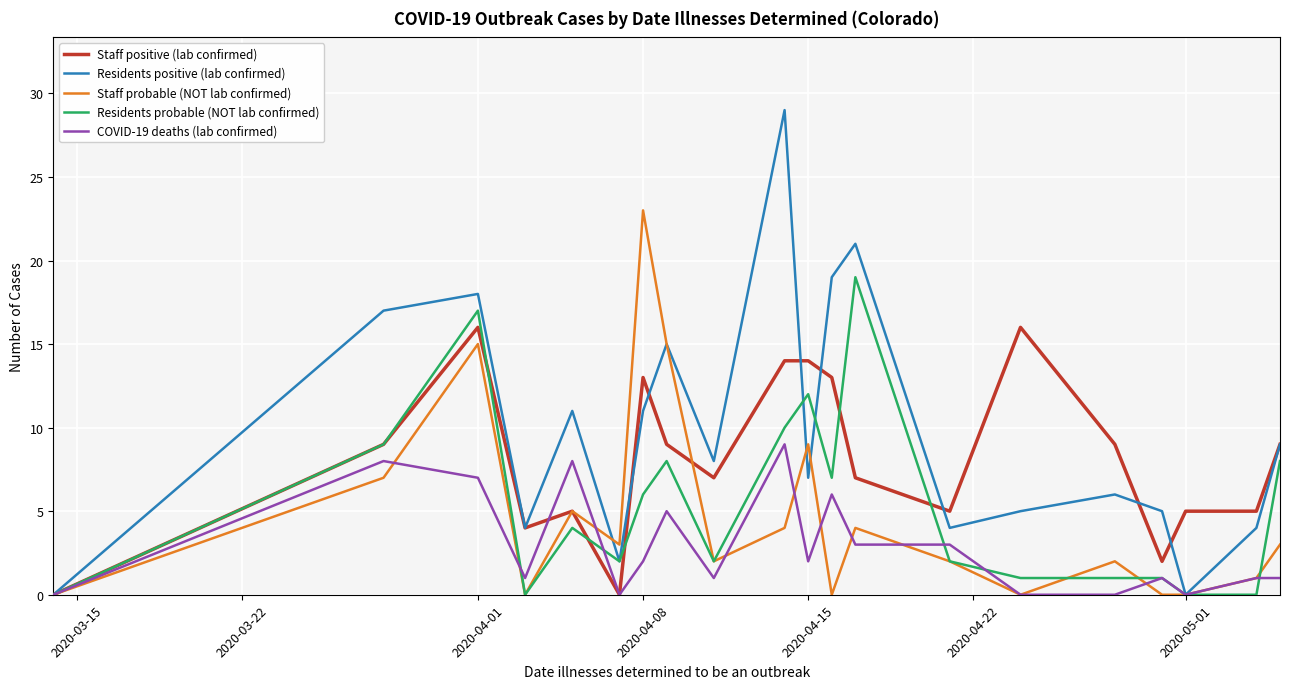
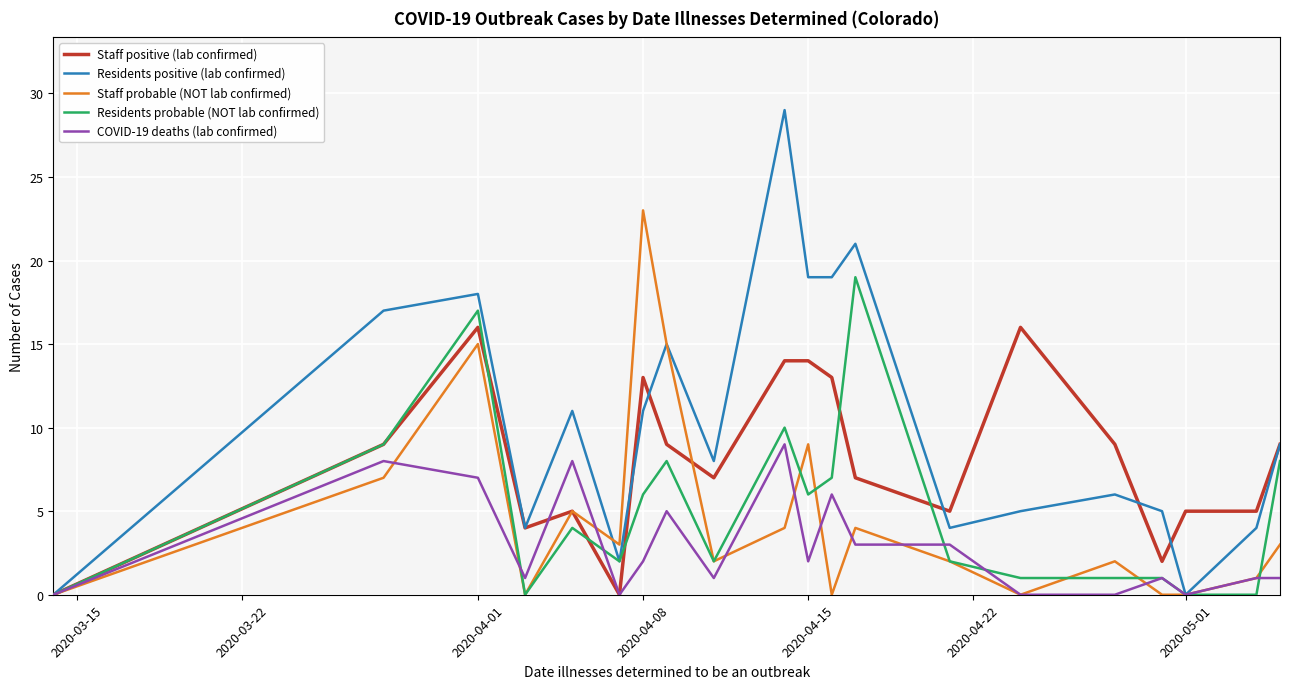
Residents positive (lab confirmed), 2020-04-15: 7 -> 19
Residents probable (NOT lab confirmed), 2020-04-15: 12 -> 6
